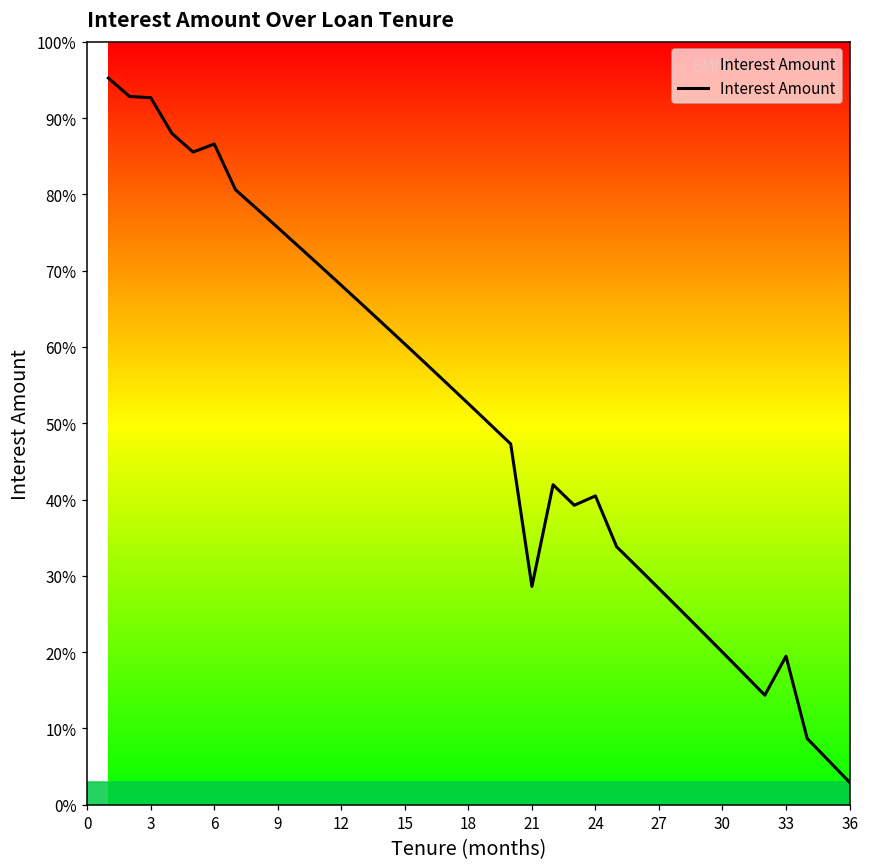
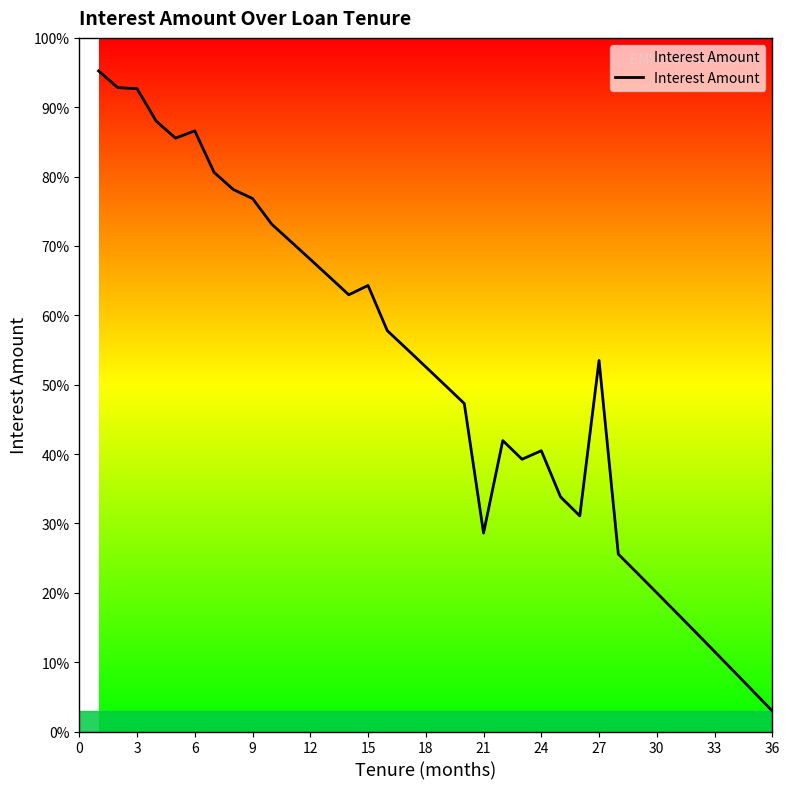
9: 76% -> 77%
15: 60% -> 64%
27: 28% -> 53%
33: 19% -> 12%
